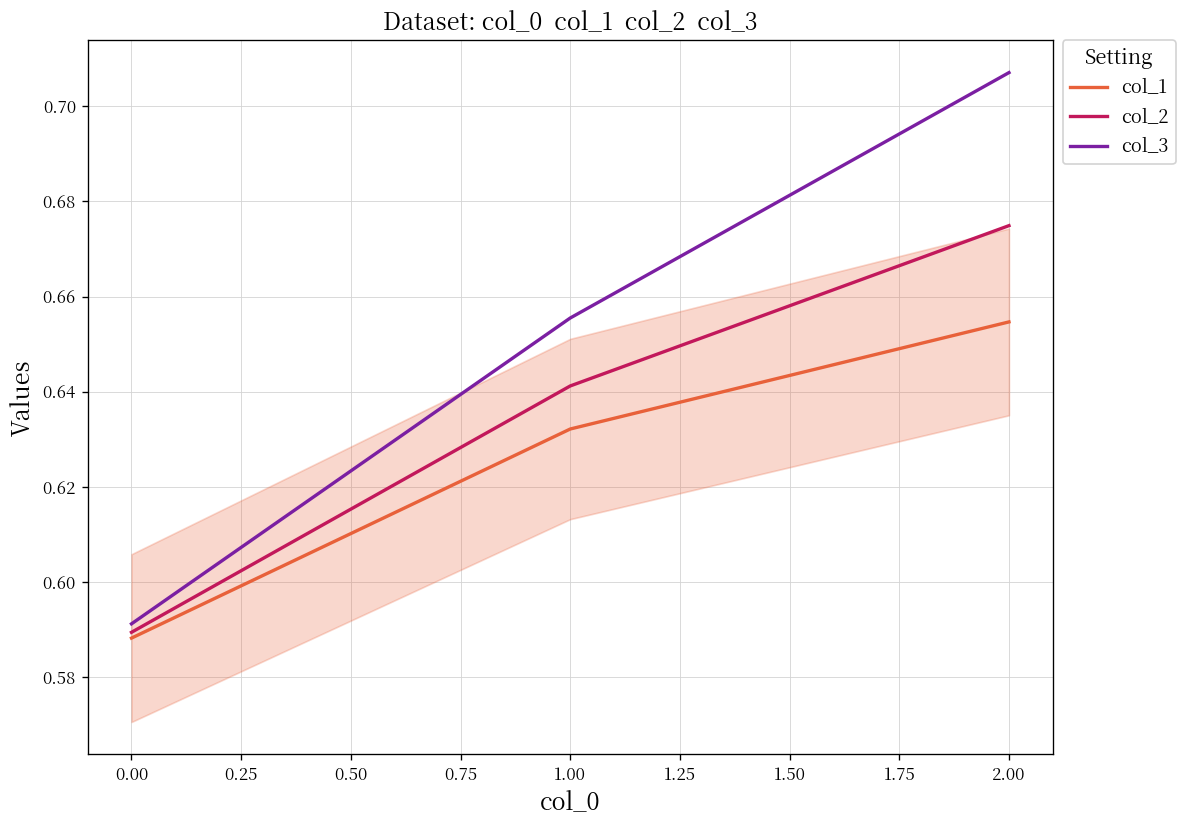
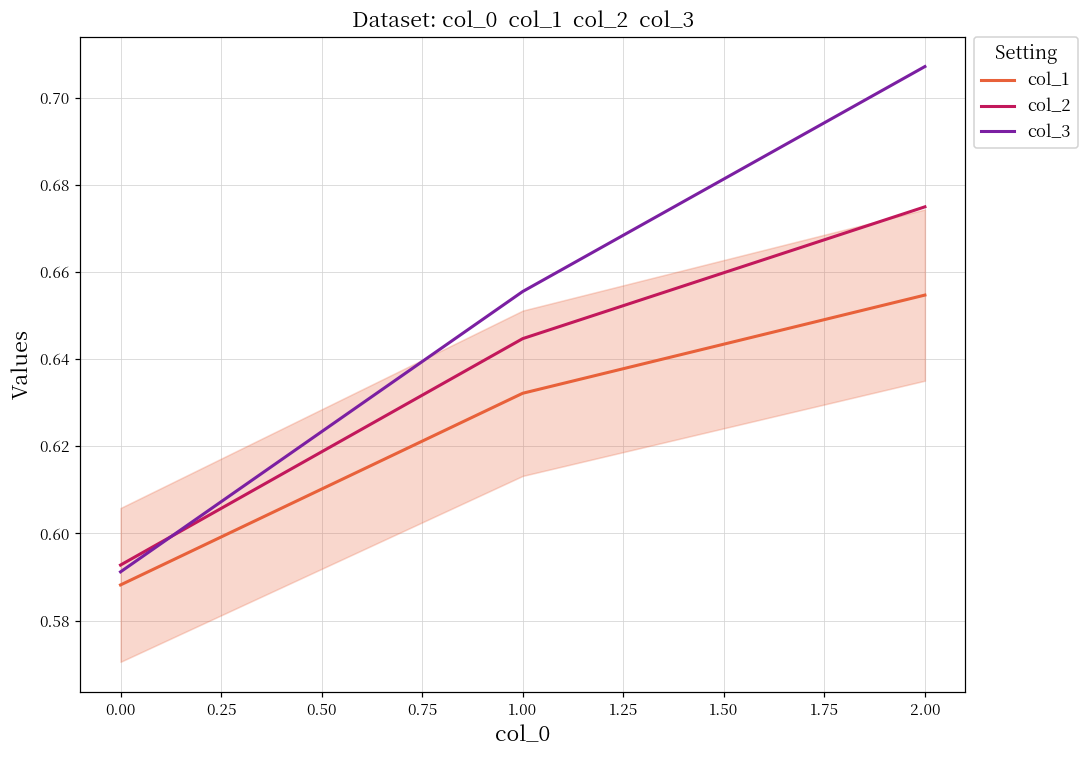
col_2, 0.00: 0.589 -> 0.593
col_2, 1.00: 0.641 -> 0.645
